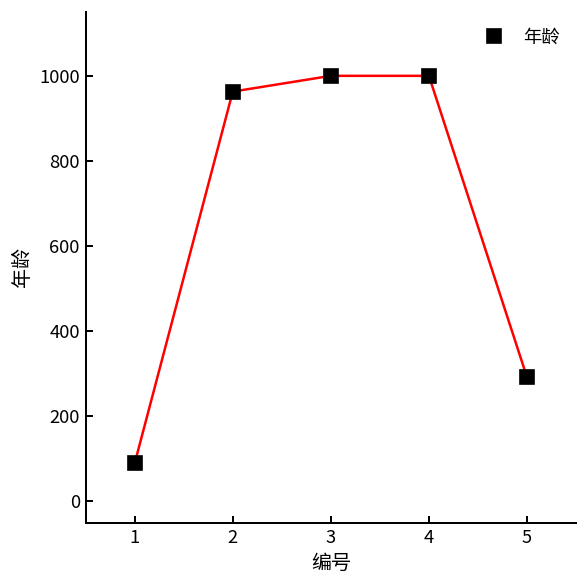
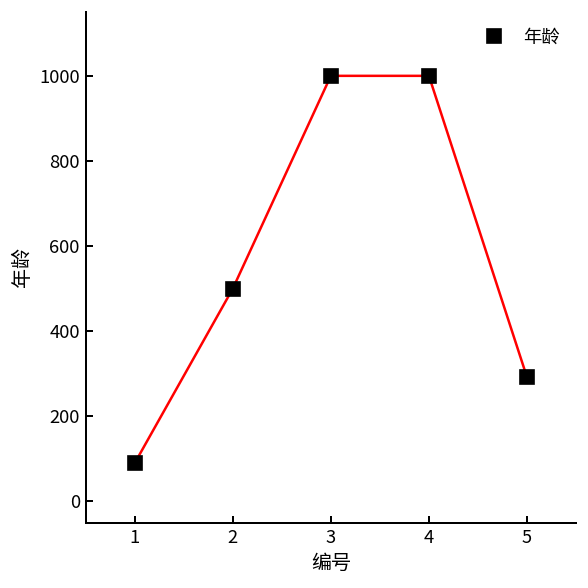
2: 960 -> 500
